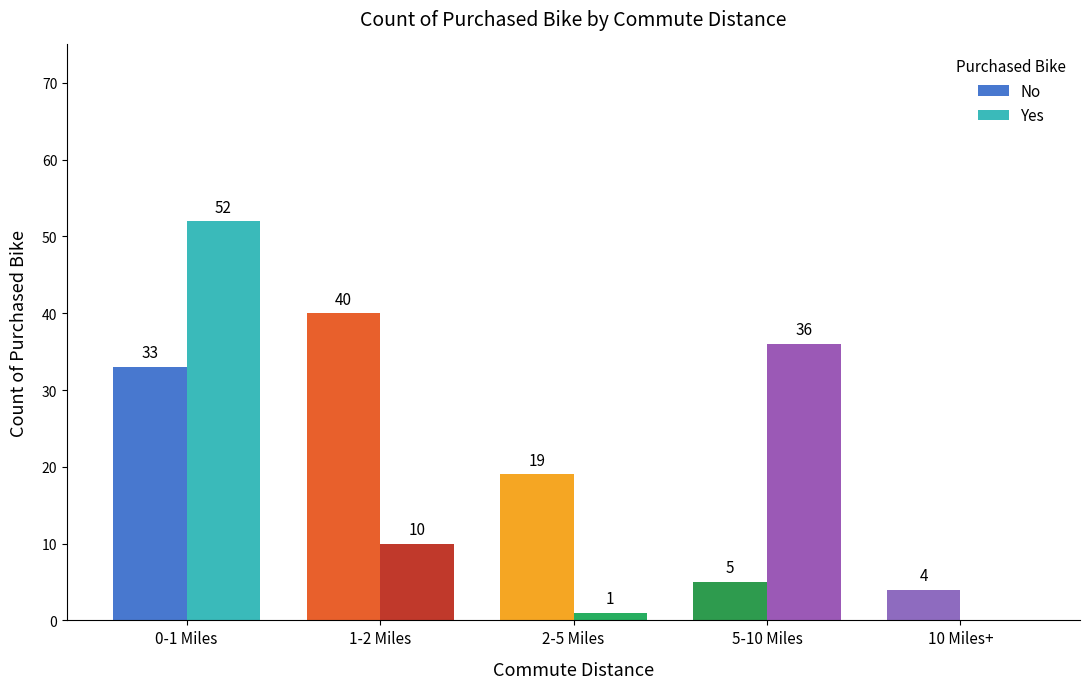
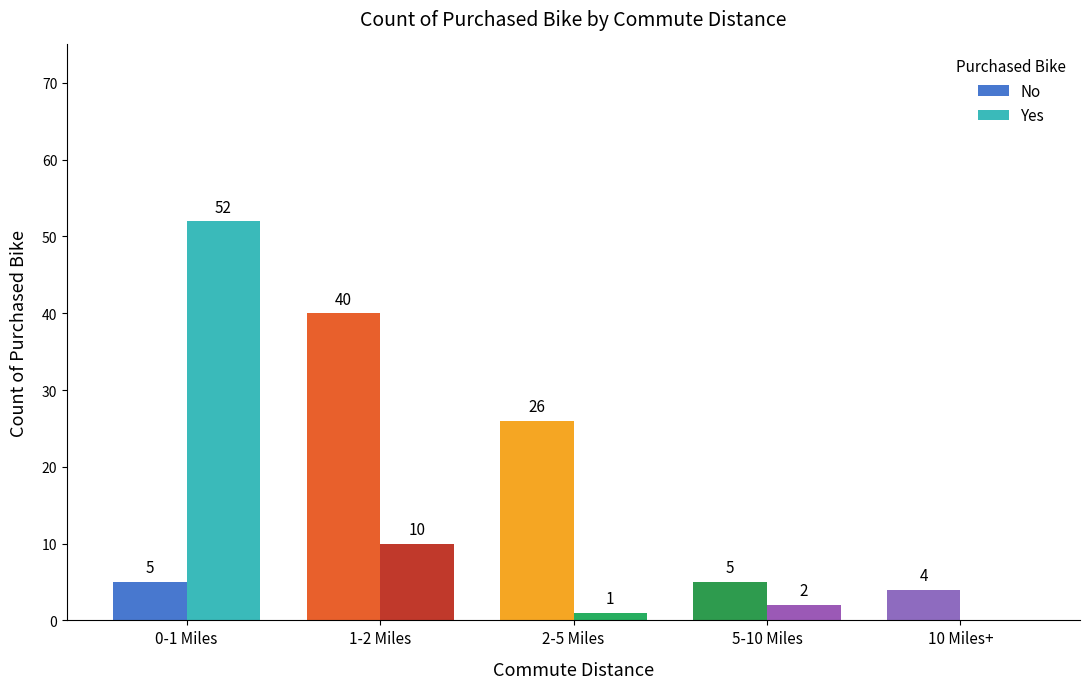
No, 0-1 Miles: 33 -> 5
No, 2-5 Miles: 19 -> 26
Yes, 5-10 Miles: 36 -> 2
